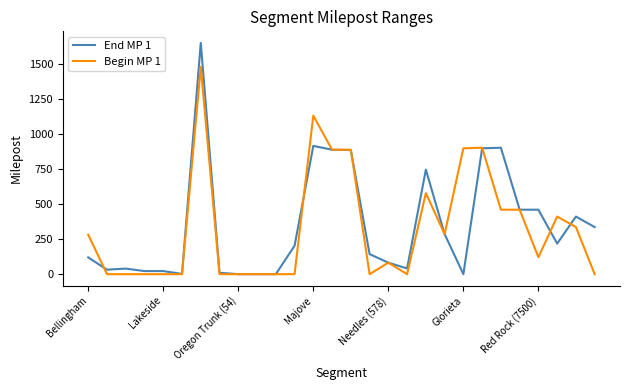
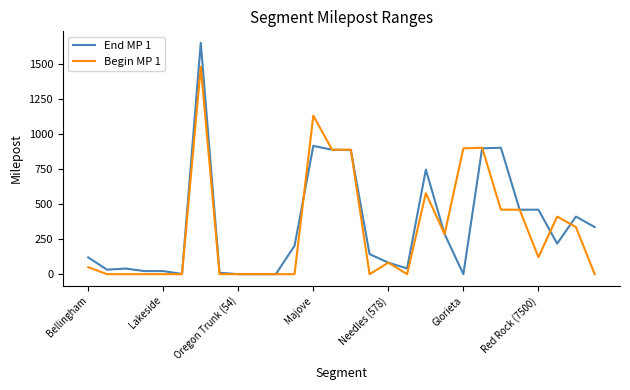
Begin MP 1, Bellingham: 280 -> 50
